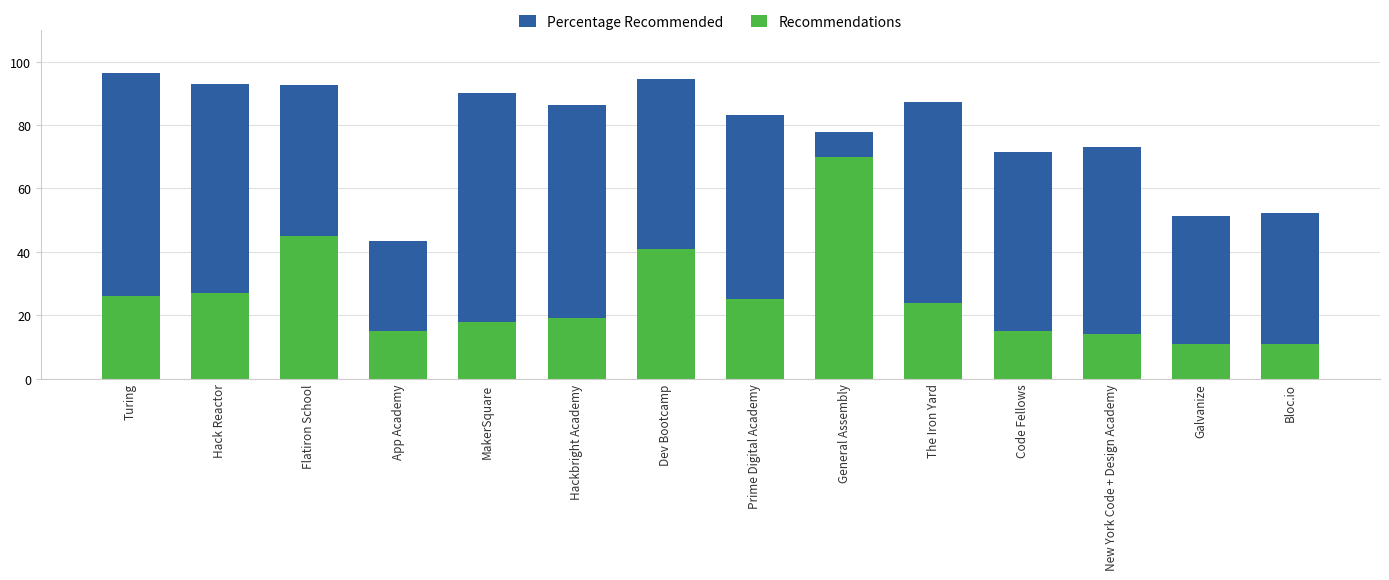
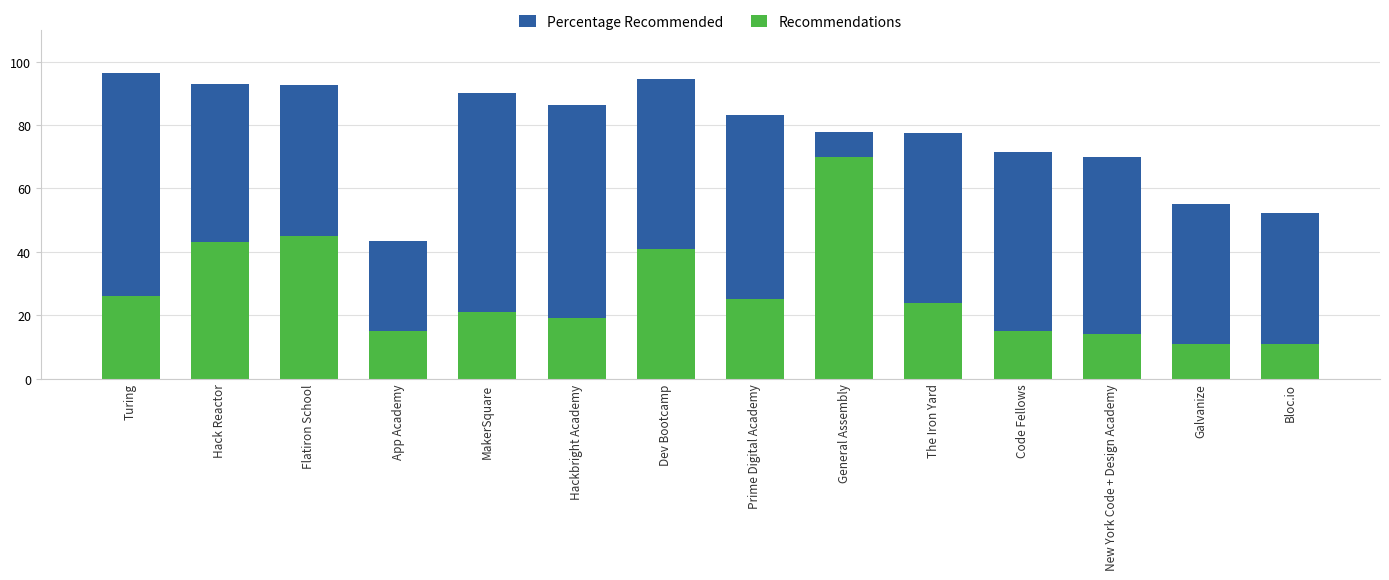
Recommendations, Hack Reactor: 27 -> 43
Recommendations, MakerSquare: 18 -> 21
Percentage Recommended, The Iron Yard: 87 -> 78
Percentage Recommended, New York Code + Design Academy: 73 -> 70
Percentage Recommended, Galvanize: 51 -> 55
